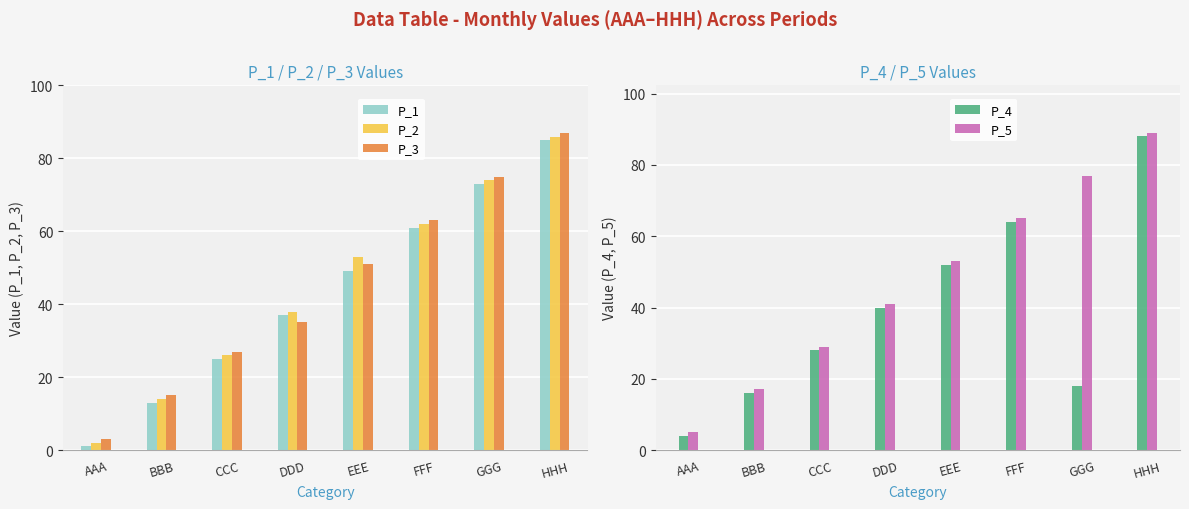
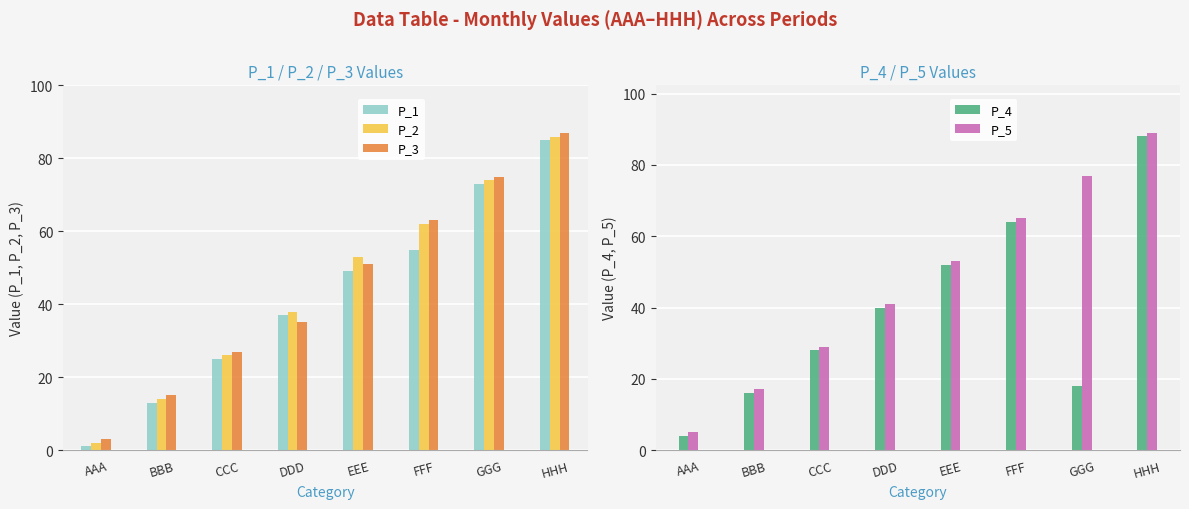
P_1 / P_2 / P_3 Values, P_1, FFF: 61 -> 55
